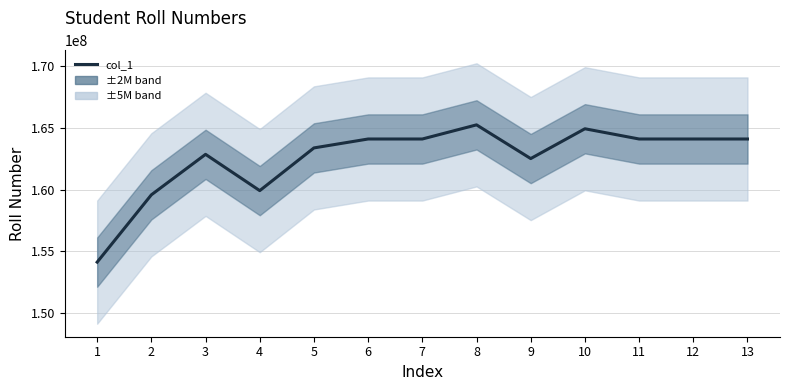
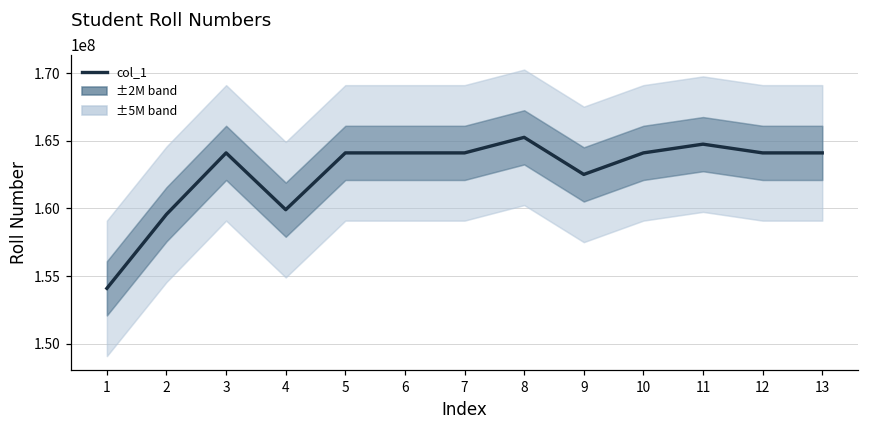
col_1, 3: 162900000 -> 164100000
col_1, 5: 163400000 -> 164100000
col_1, 10: 164900000 -> 164100000
col_1, 11: 164100000 -> 164700000
